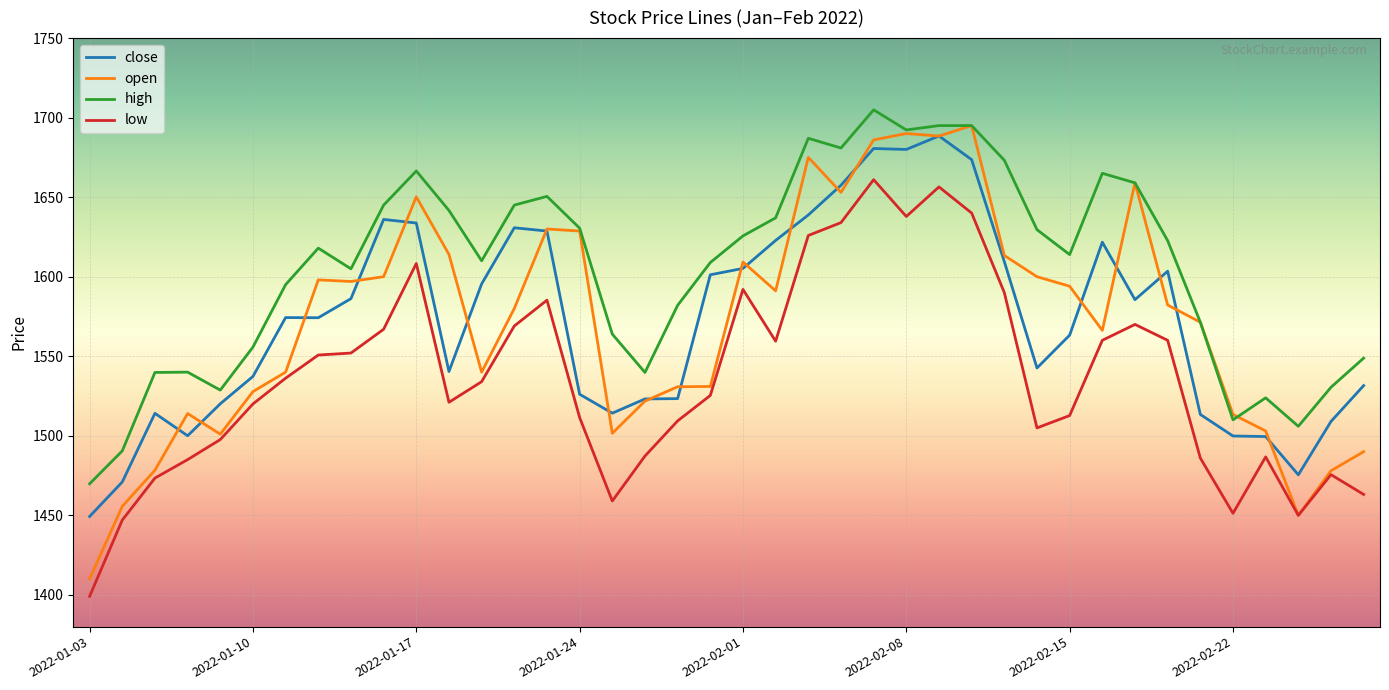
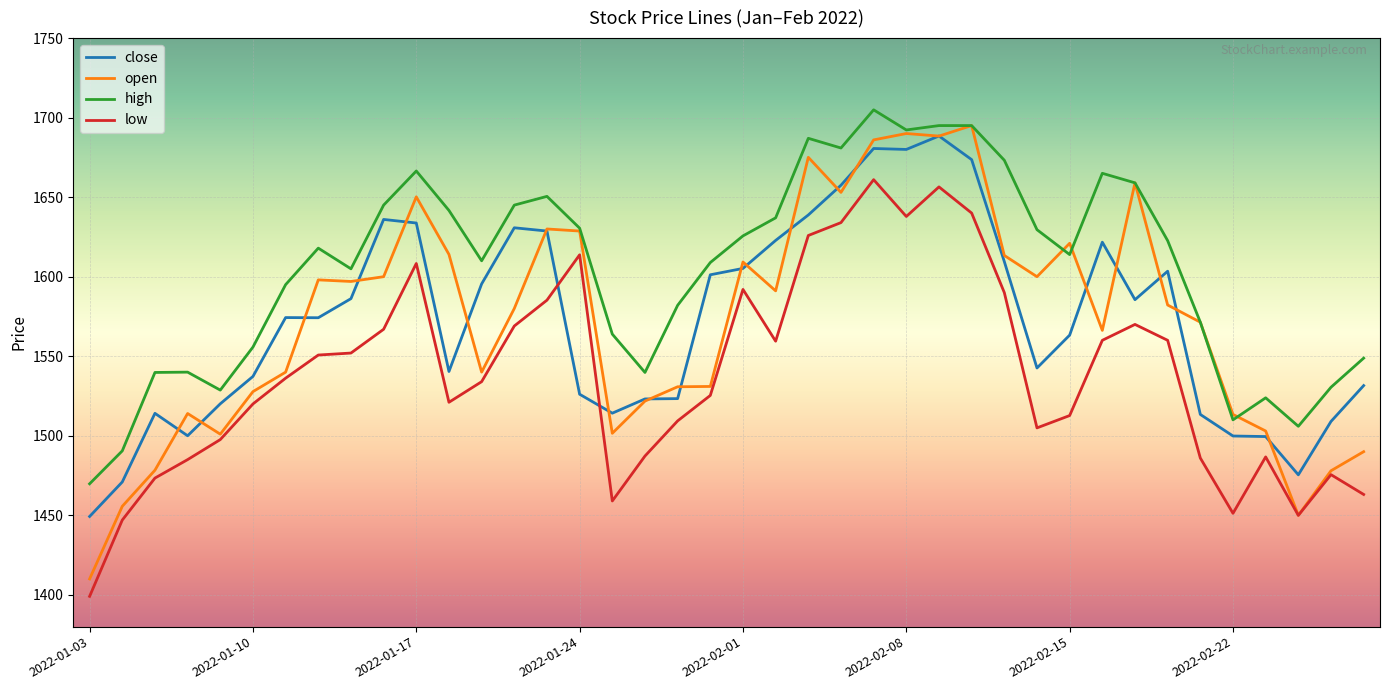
low, 2022-01-24: 1511 -> 1614
open, 2022-02-15: 1594 -> 1621
